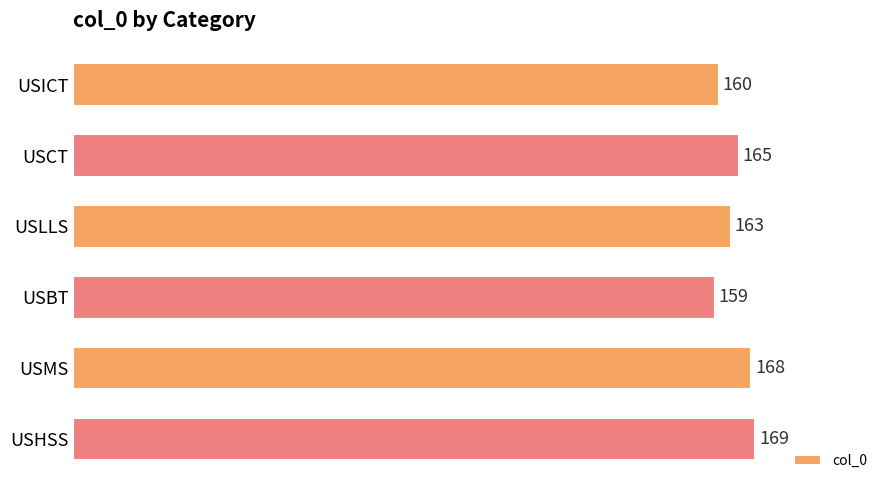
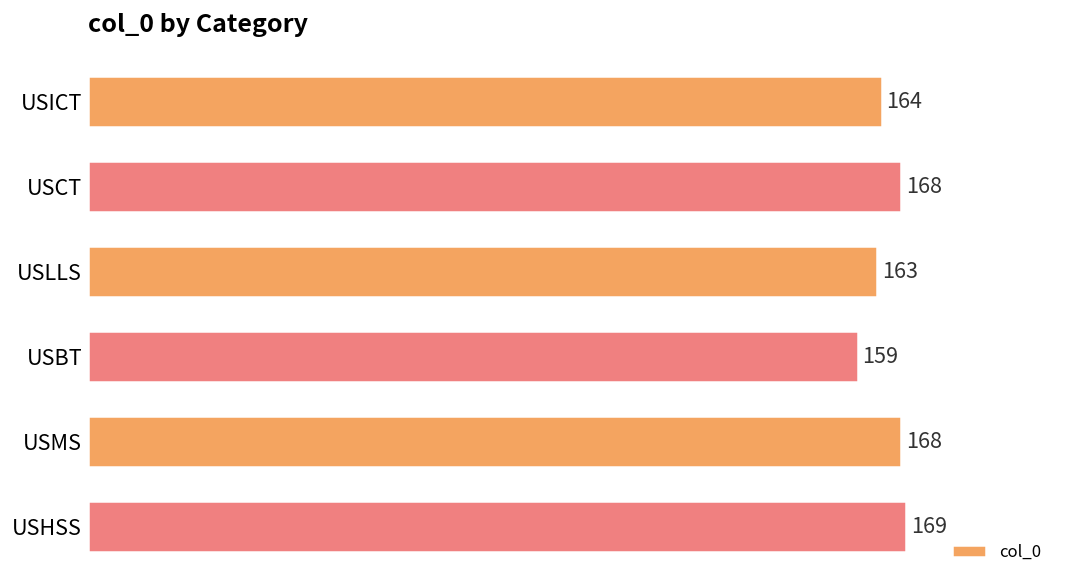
USICT: 160 -> 164
USCT: 165 -> 168
